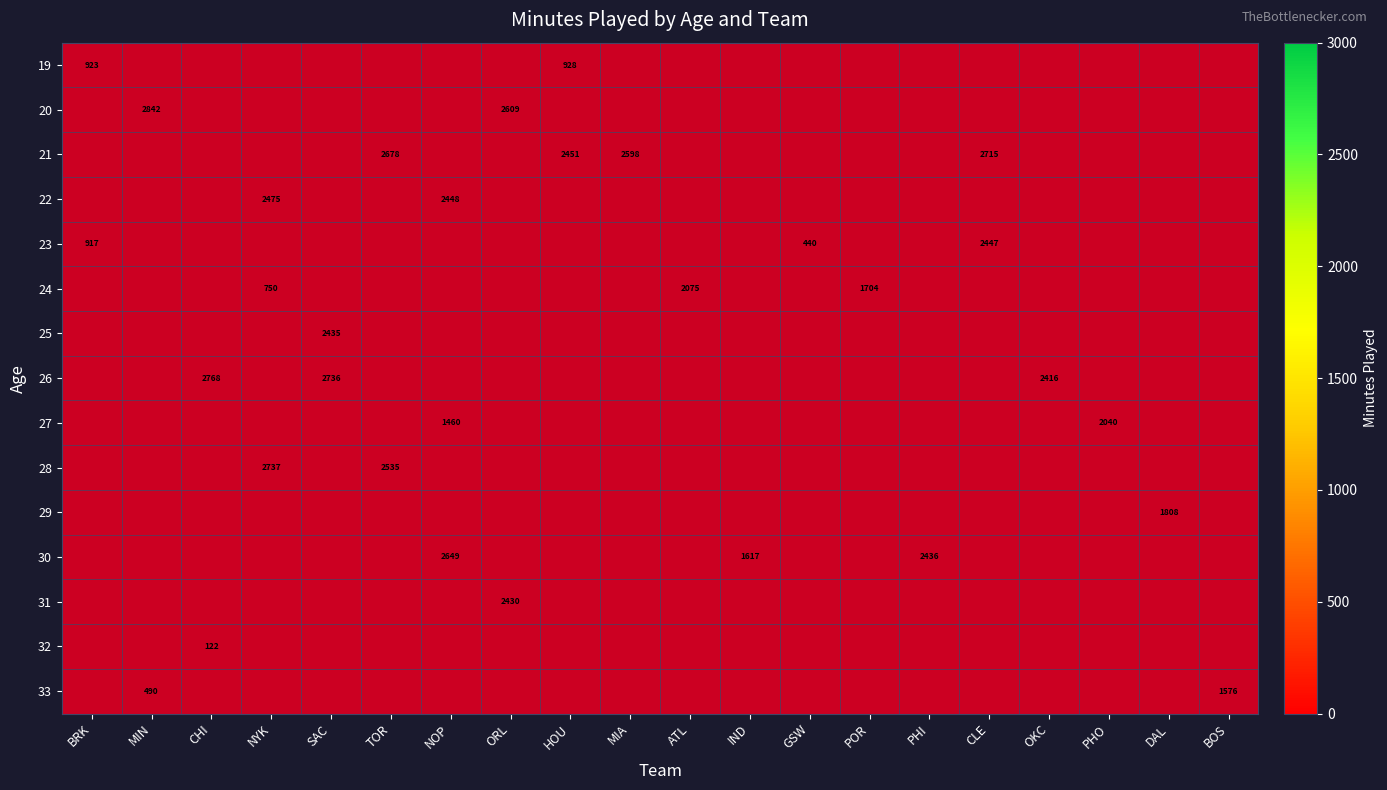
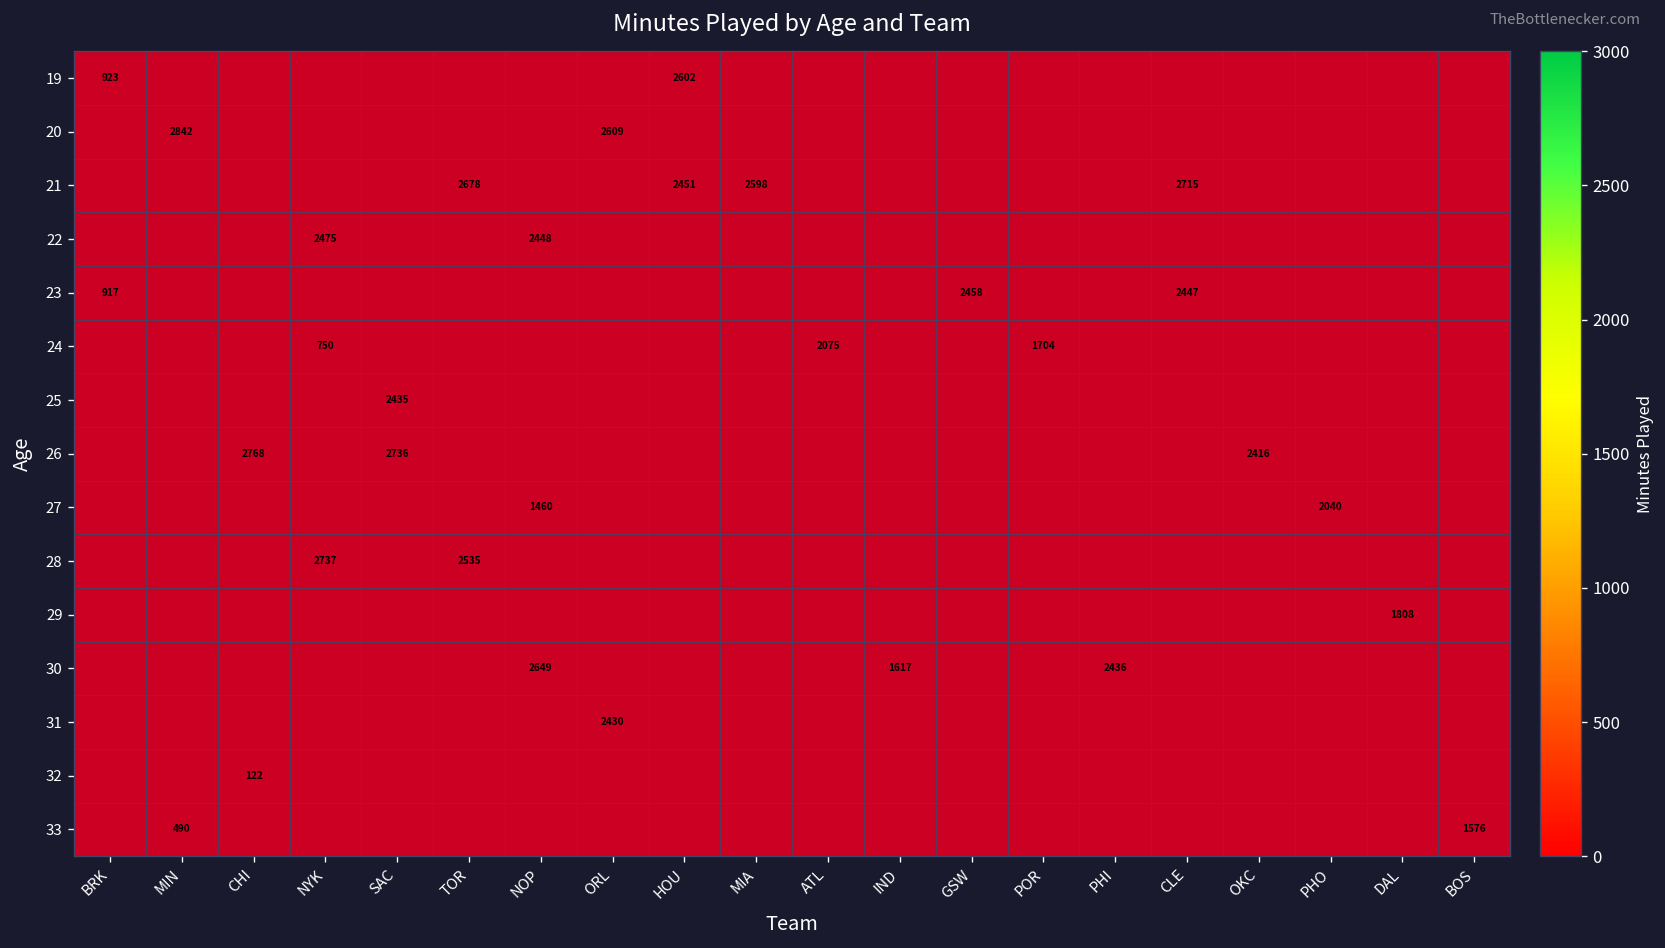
19, HOU: 928 -> 2602
23, GSW: 440 -> 2458
